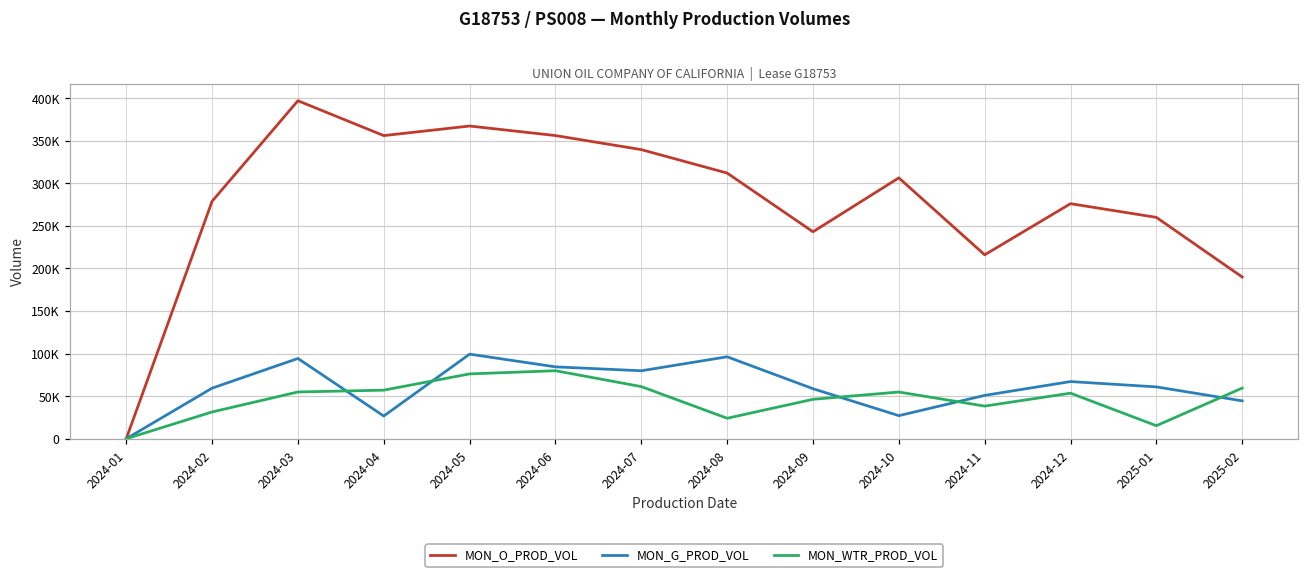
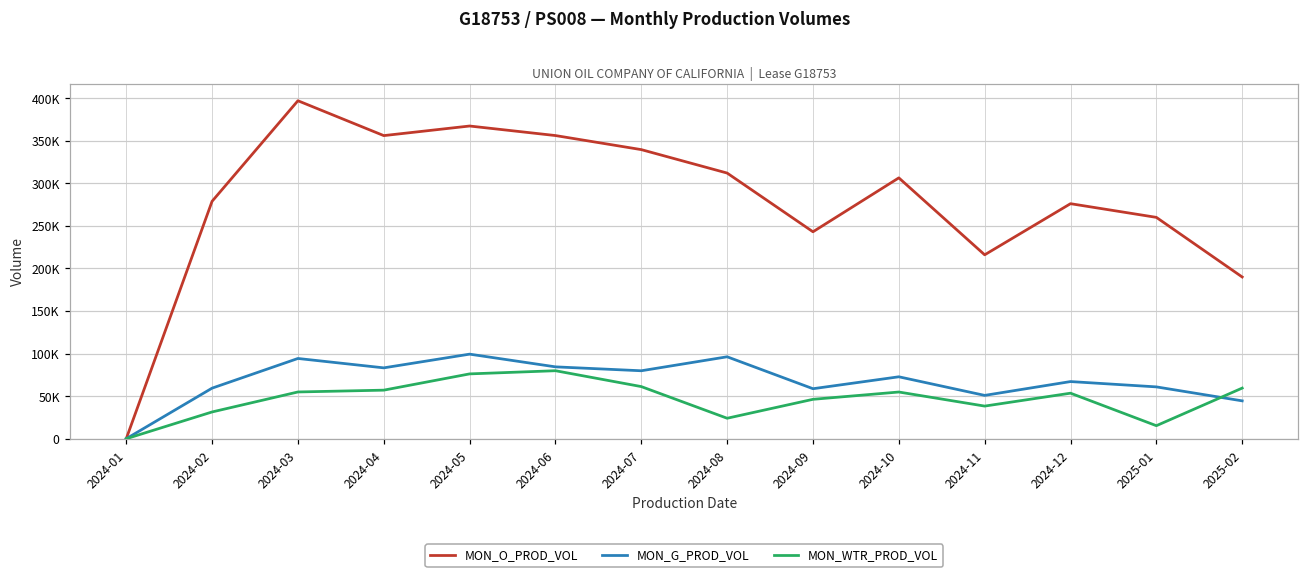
MON_G_PROD_VOL, 2024-04: 30000 -> 80000
MON_G_PROD_VOL, 2024-10: 30000 -> 70000
